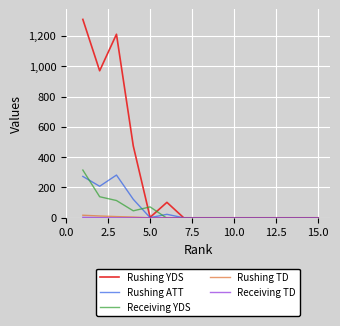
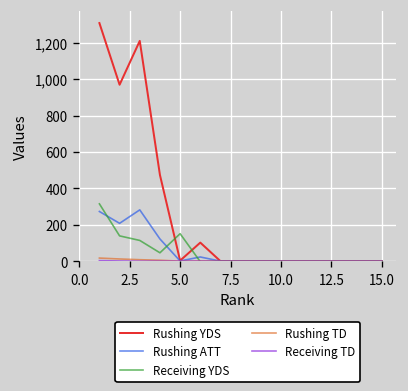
Receiving YDS, 5.0: 70 -> 150
